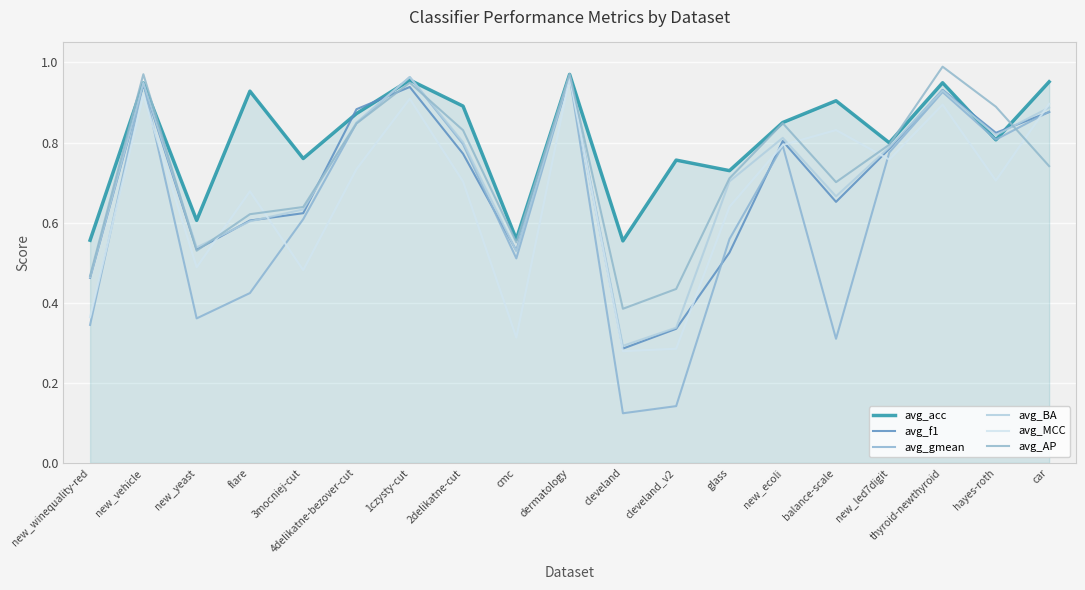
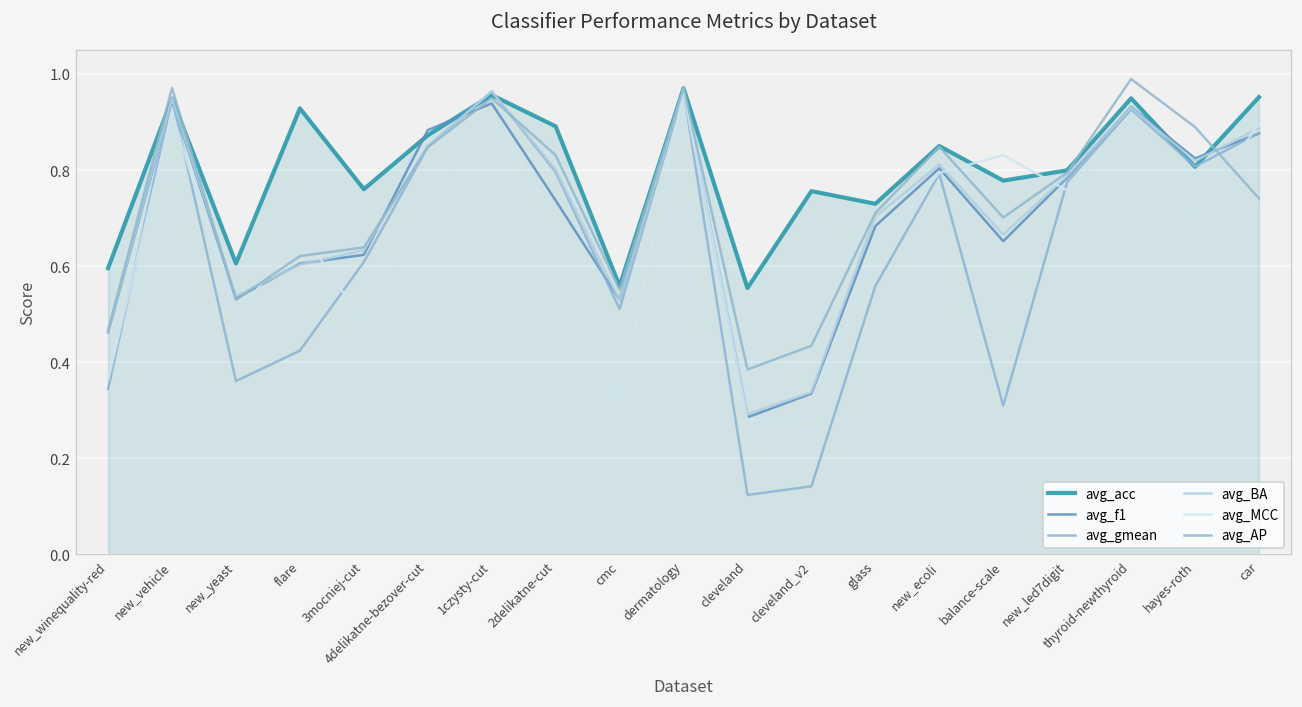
avg_acc, new_winequality-red: 0.56 -> 0.60
avg_f1, 2delikatne-cut: 0.77 -> 0.74
avg_f1, glass: 0.53 -> 0.68
avg_acc, balance-scale: 0.90 -> 0.78
